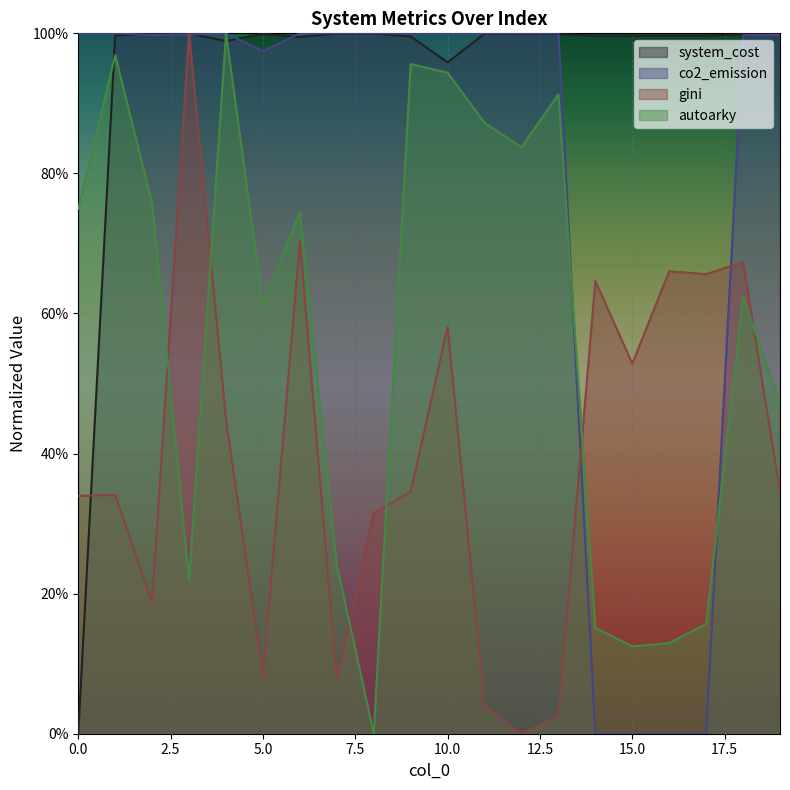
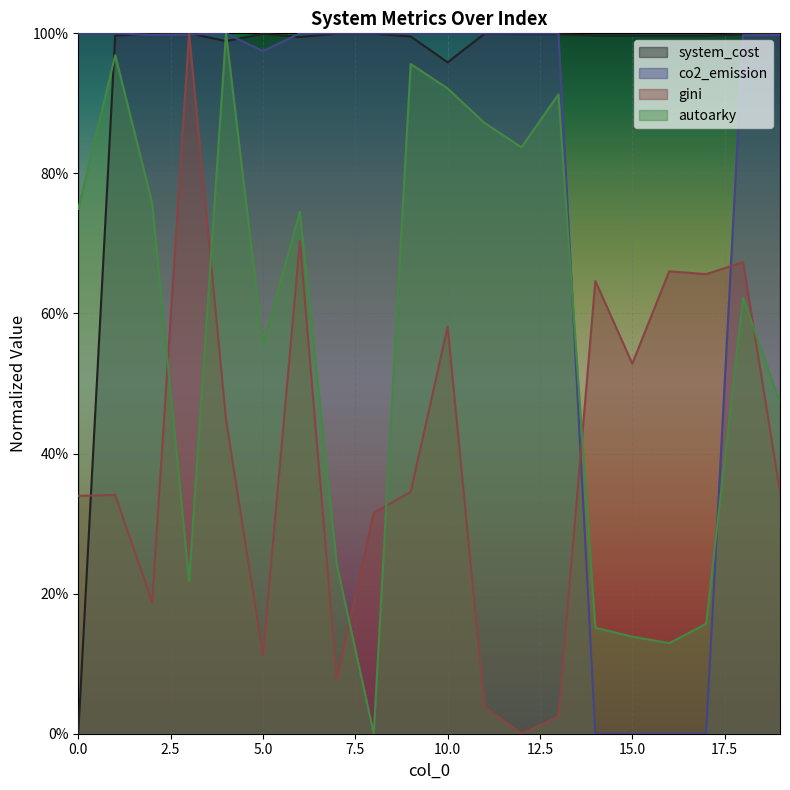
gini, 5.0: 8% -> 11%
autoarky, 5.0: 61% -> 56%
autoarky, 10.0: 94% -> 92%
autoarky, 15.0: 12% -> 14%
